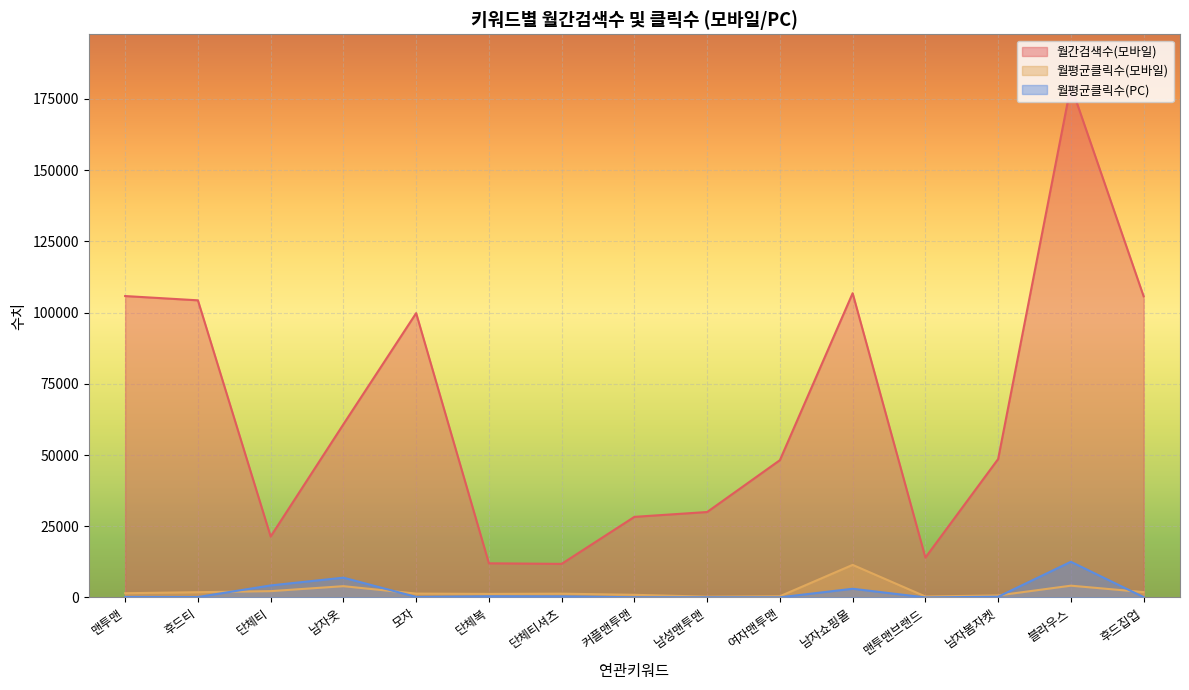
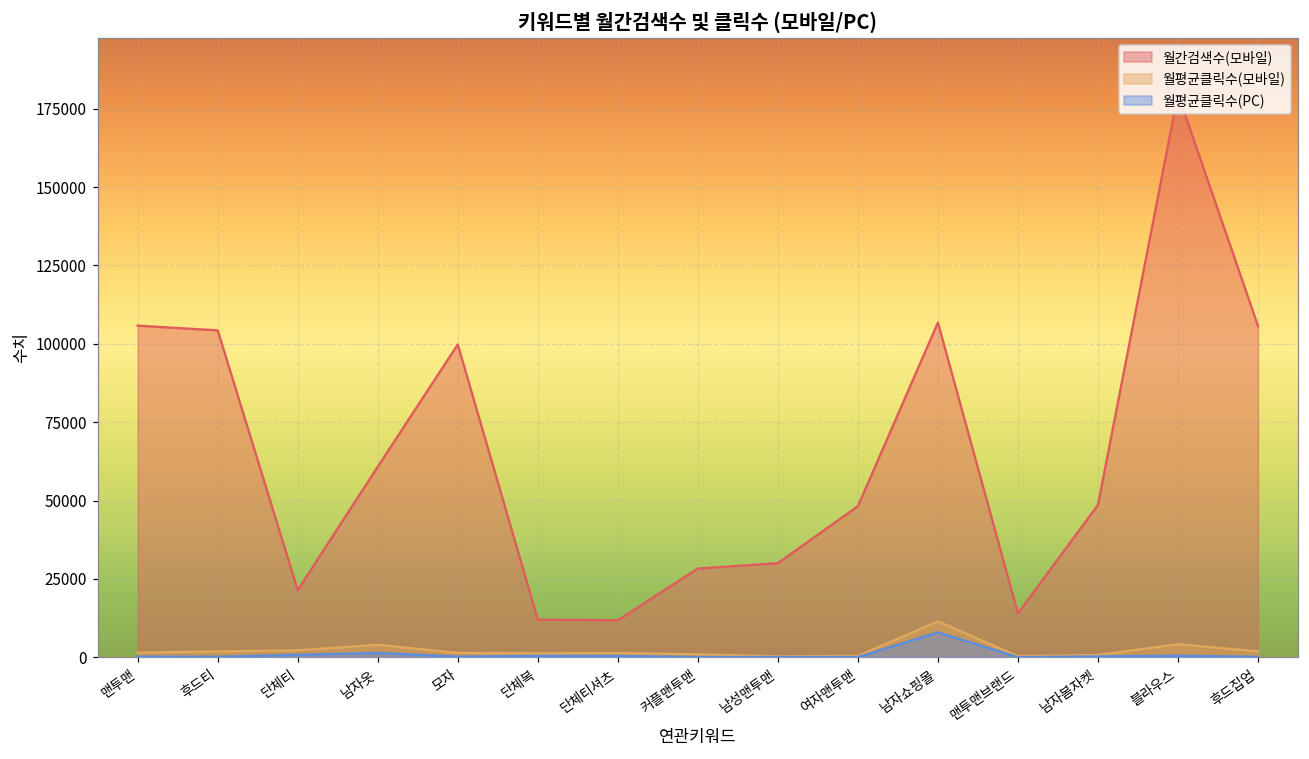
월평균클릭수(PC), 단체티: 4000 -> 1000
월평균클릭수(PC), 남자옷: 7000 -> 1000
월평균클릭수(PC), 남자쇼핑몰: 3000 -> 8000
월평균클릭수(PC), 블라우스: 13000 -> 0
